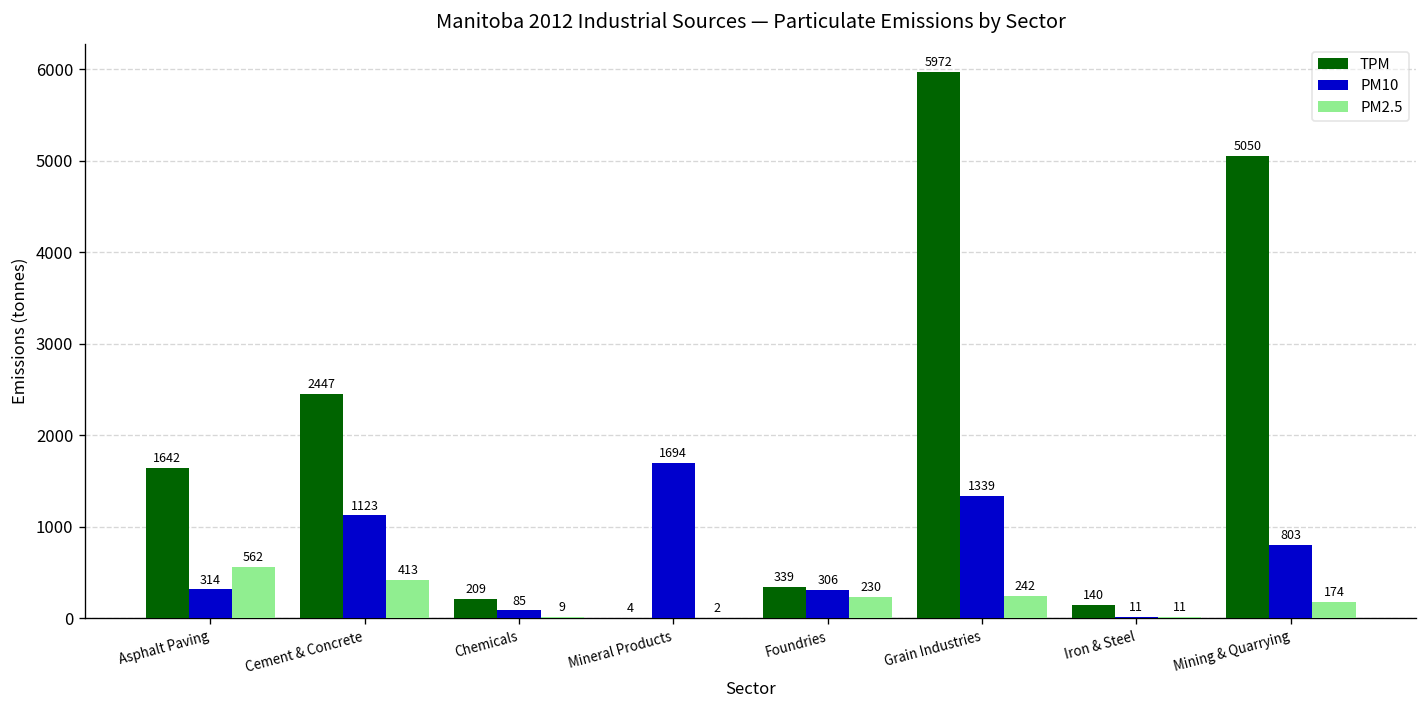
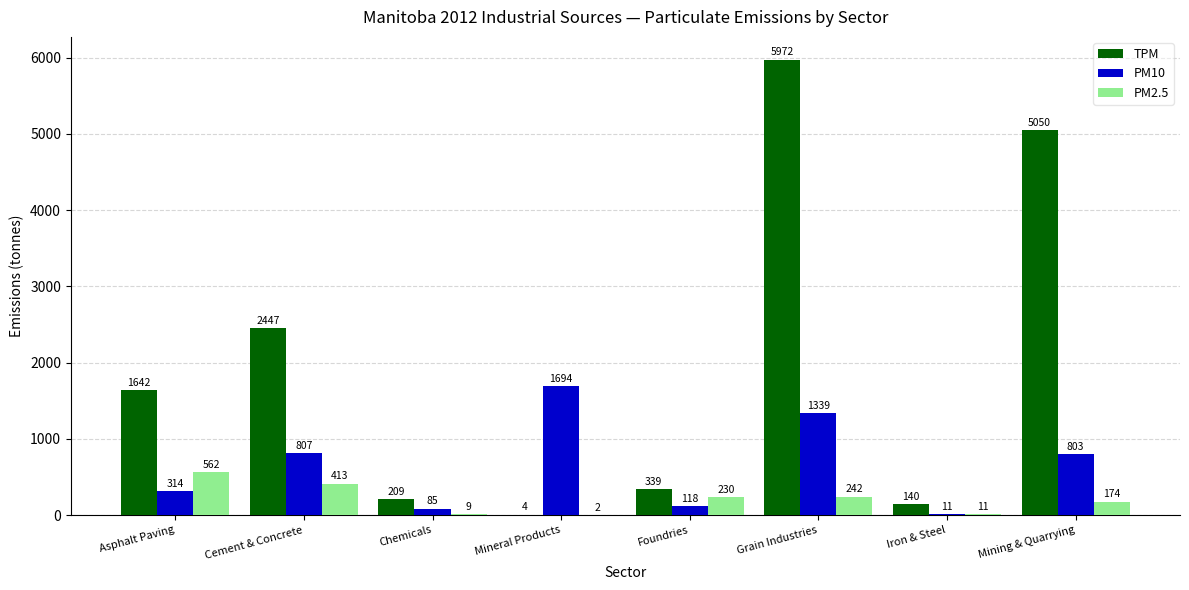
PM10, Cement & Concrete: 1123 -> 807
PM10, Foundries: 306 -> 118
